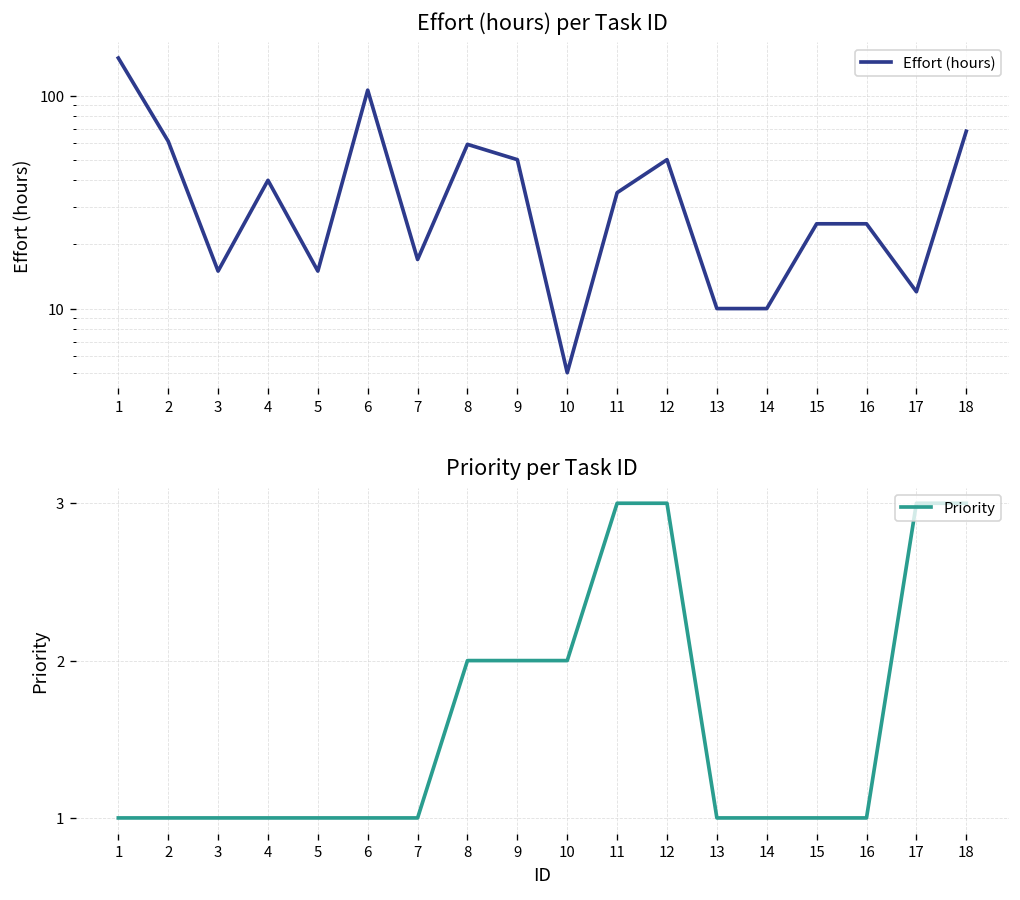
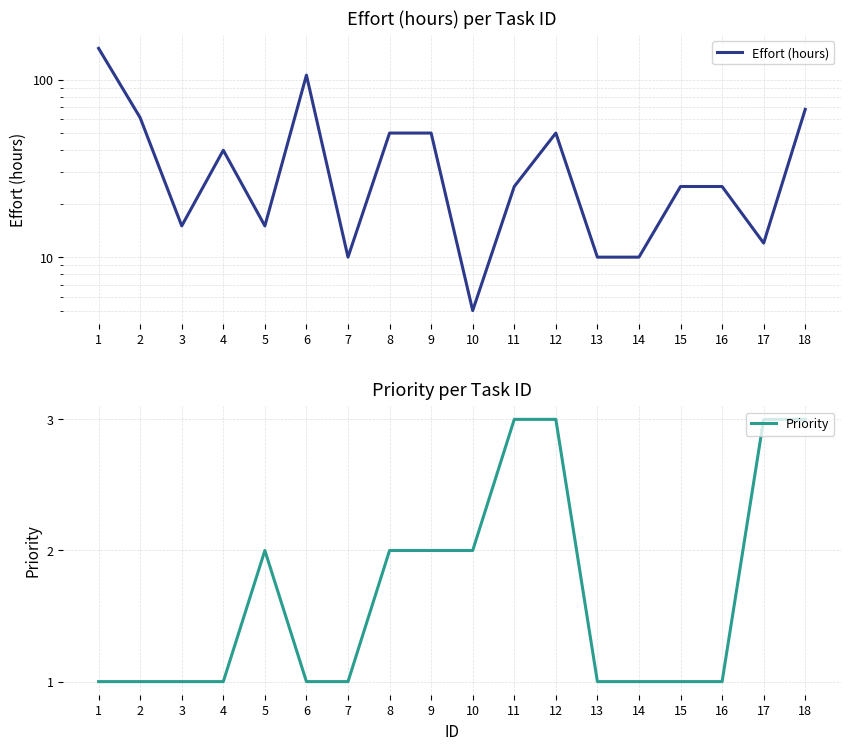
Effort (hours) per Task ID, 7: 17 -> 10
Effort (hours) per Task ID, 8: 59 -> 50
Effort (hours) per Task ID, 11: 35 -> 25
Priority per Task ID, 5: 1 -> 2
